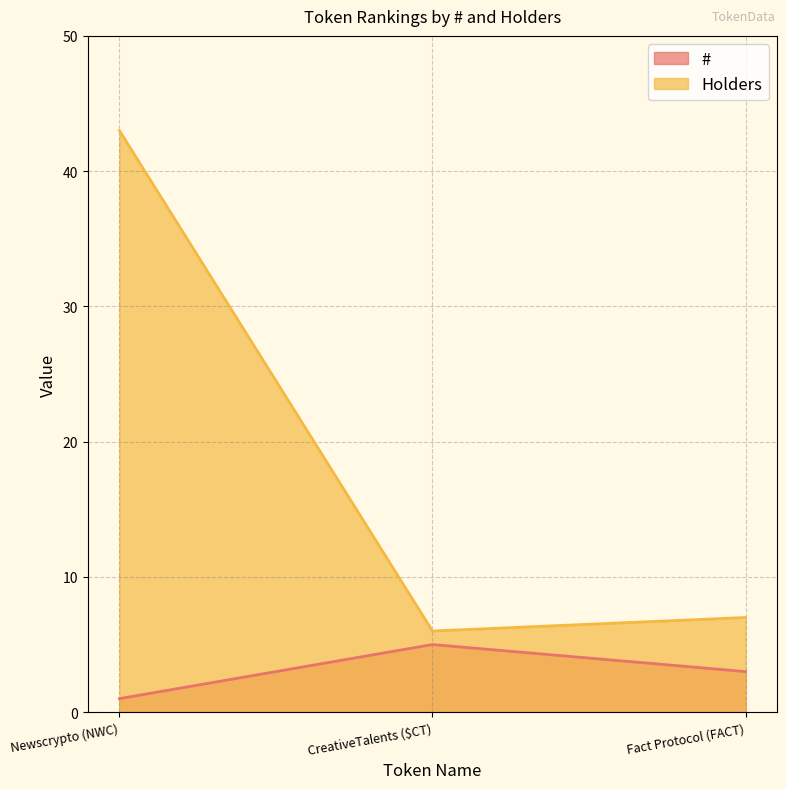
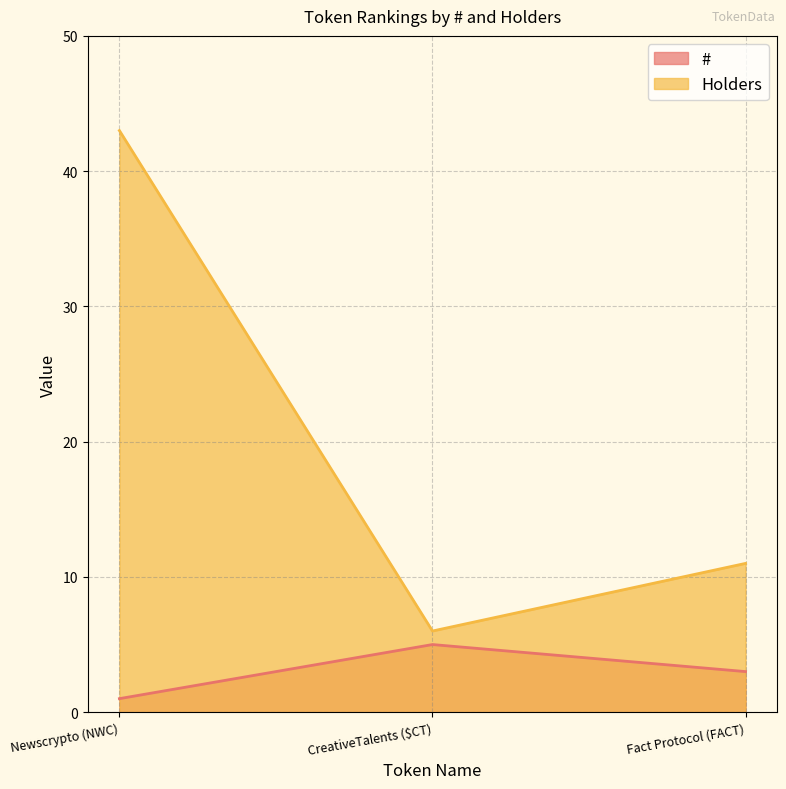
Holders, Fact Protocol (FACT): 7 -> 11
